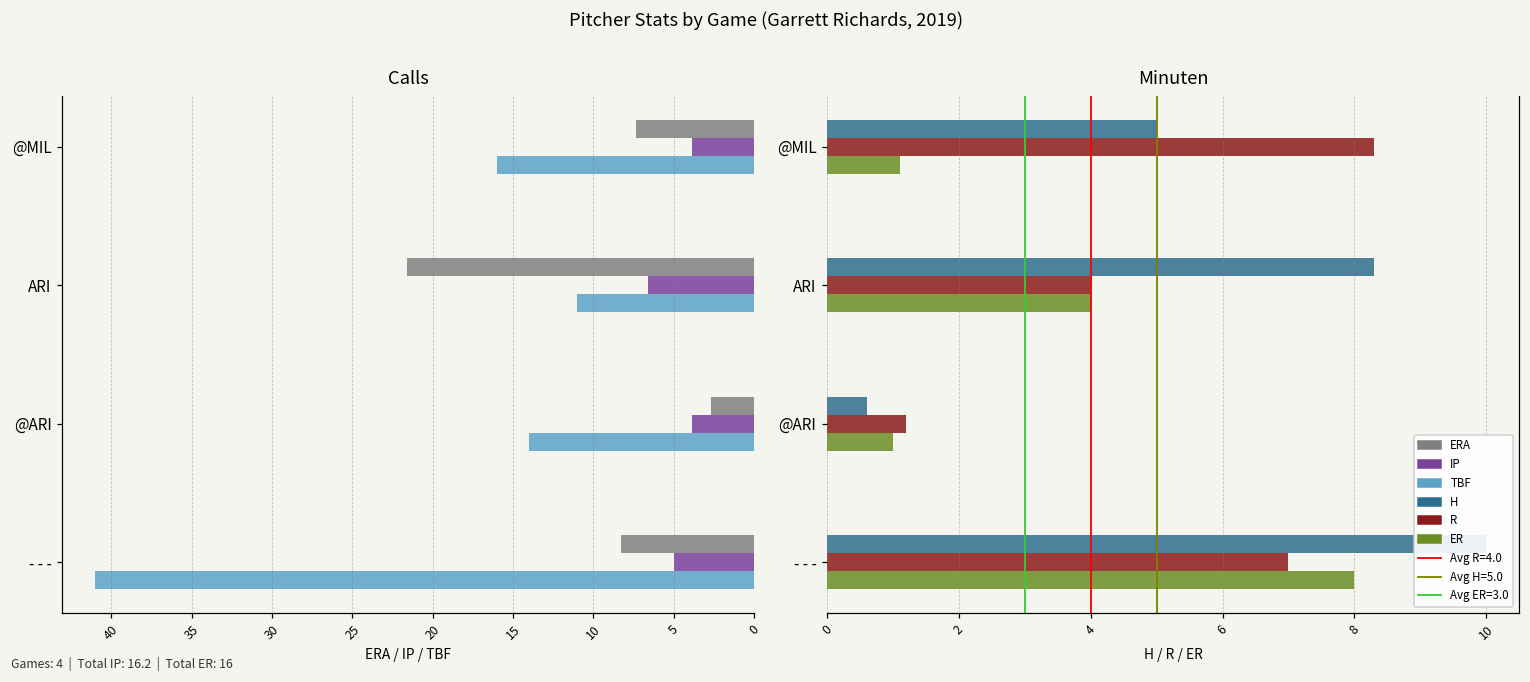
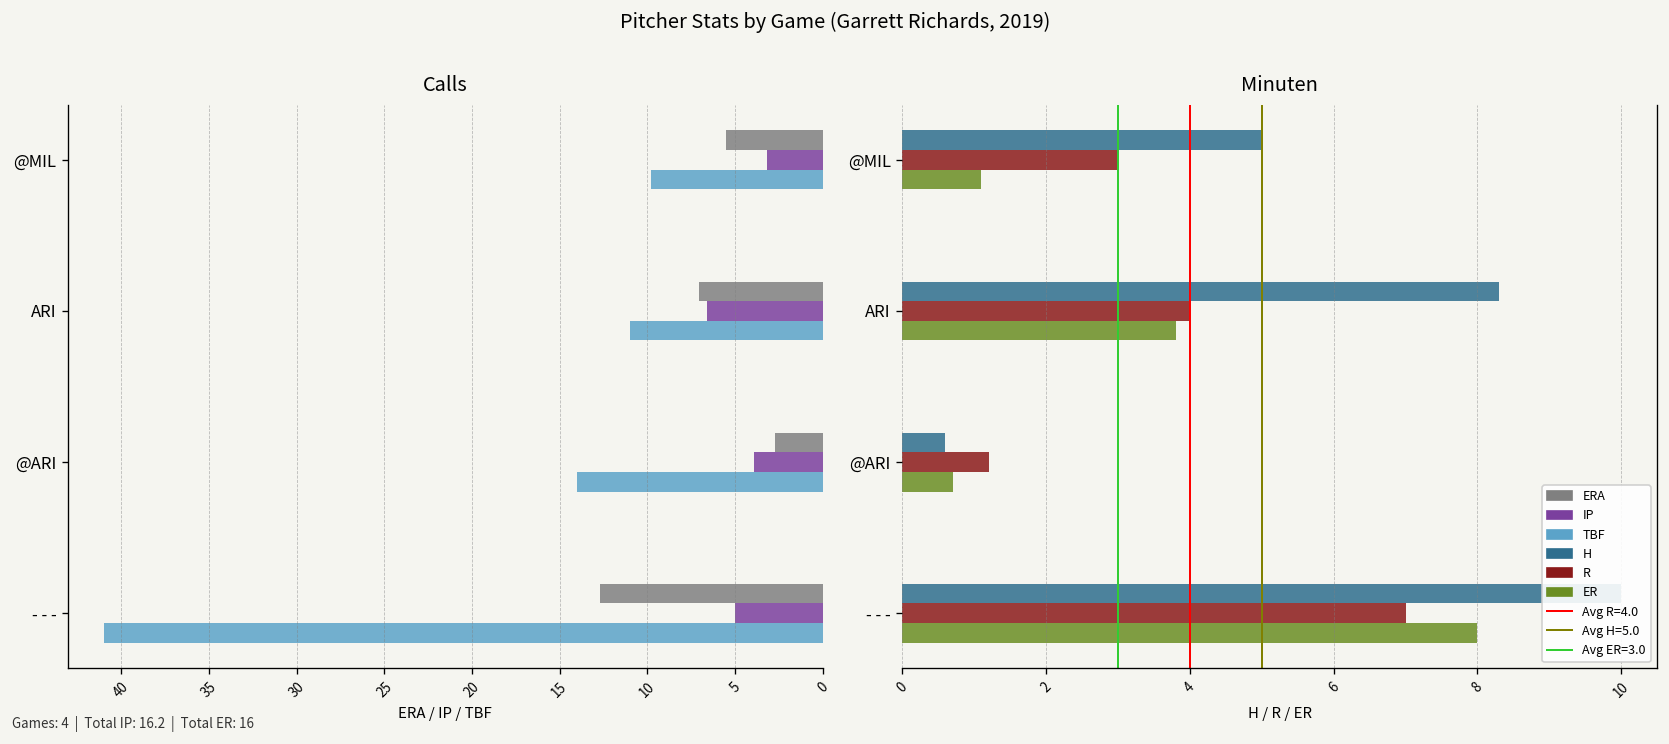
Calls, ERA, @MIL: 7.4 -> 5.5
Calls, IP, @MIL: 3.9 -> 3.2
Calls, TBF, @MIL: 16.0 -> 9.8
Calls, ERA, ARI: 21.6 -> 7.1
Calls, ERA, - - -: 8.3 -> 12.7
Minuten, R, @MIL: 8.3 -> 3.0
Minuten, ER, ARI: 4.0 -> 3.8
Minuten, ER, @ARI: 1.0 -> 0.7
